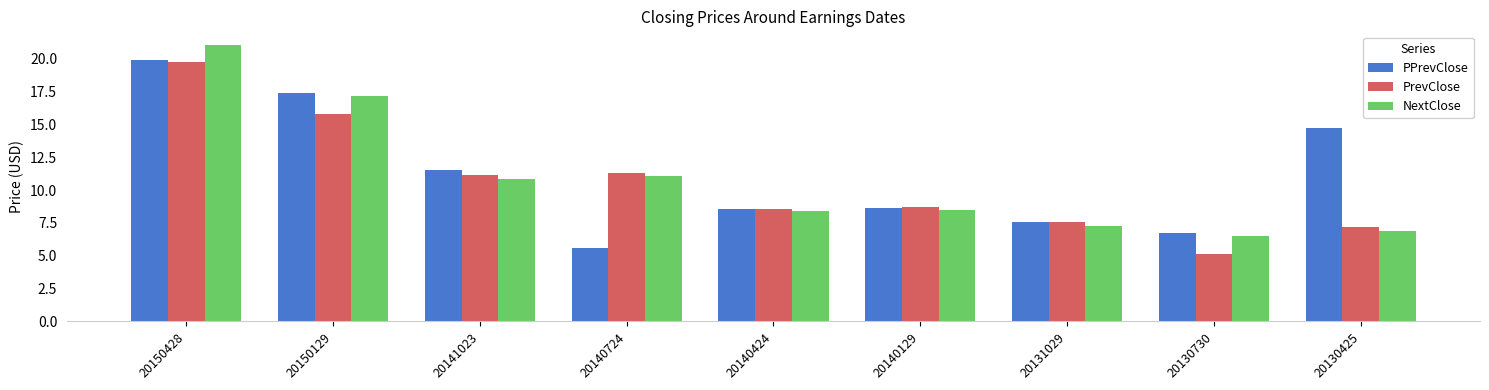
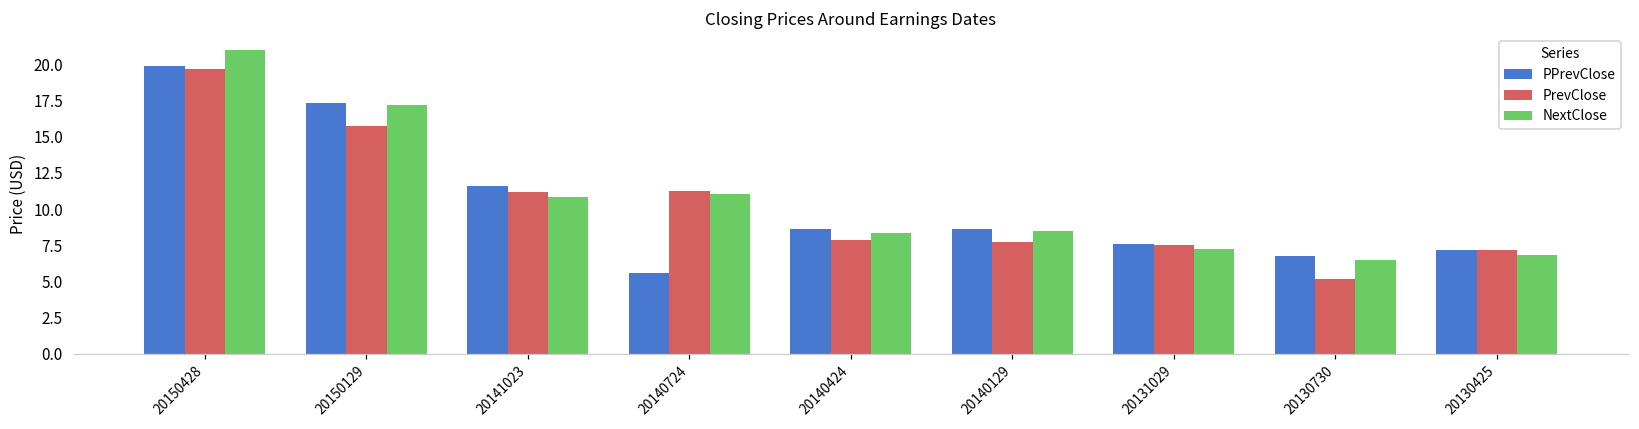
PrevClose, 20140424: 8.6 -> 7.9
PrevClose, 20140129: 8.7 -> 7.7
PPrevClose, 20130425: 14.7 -> 7.2
